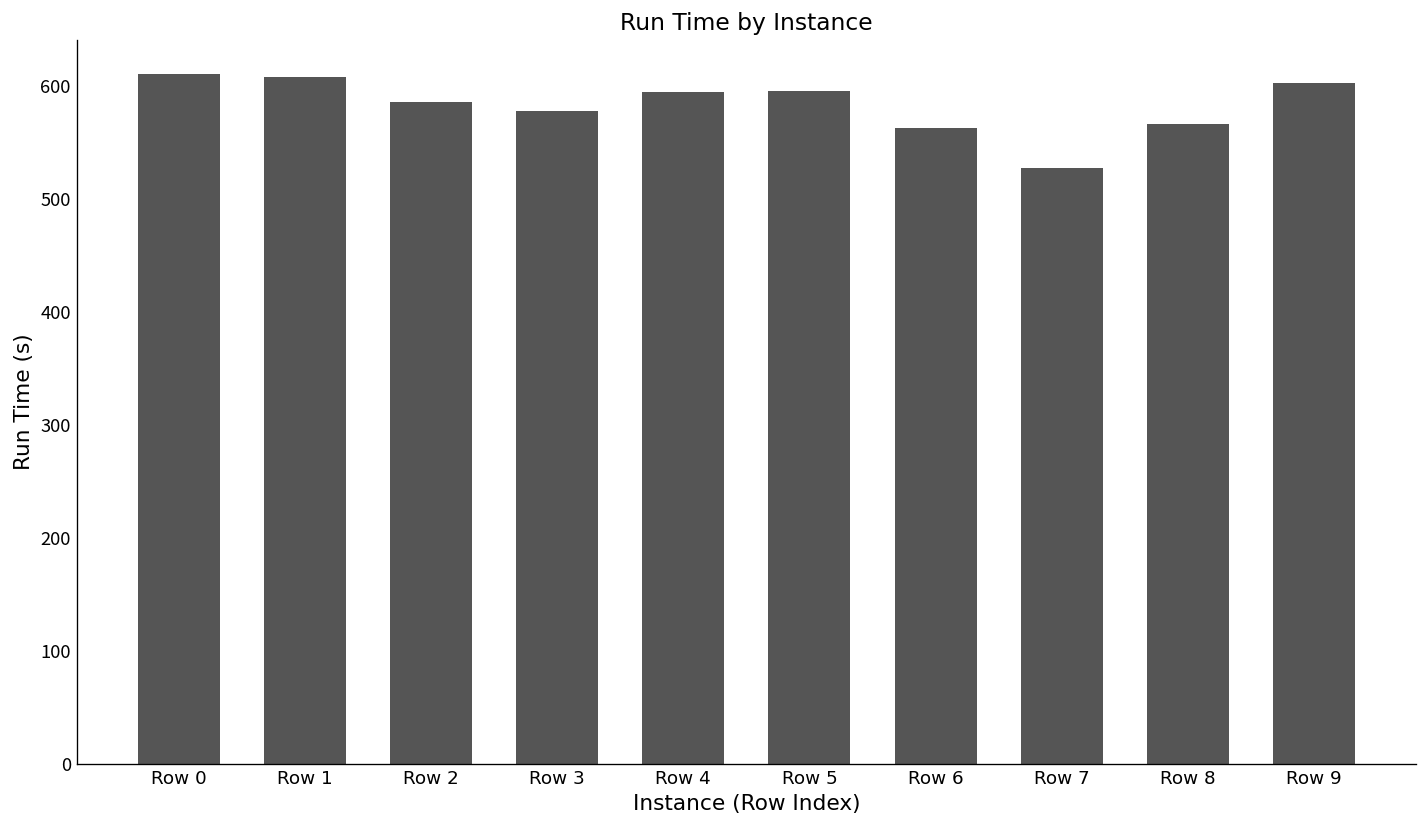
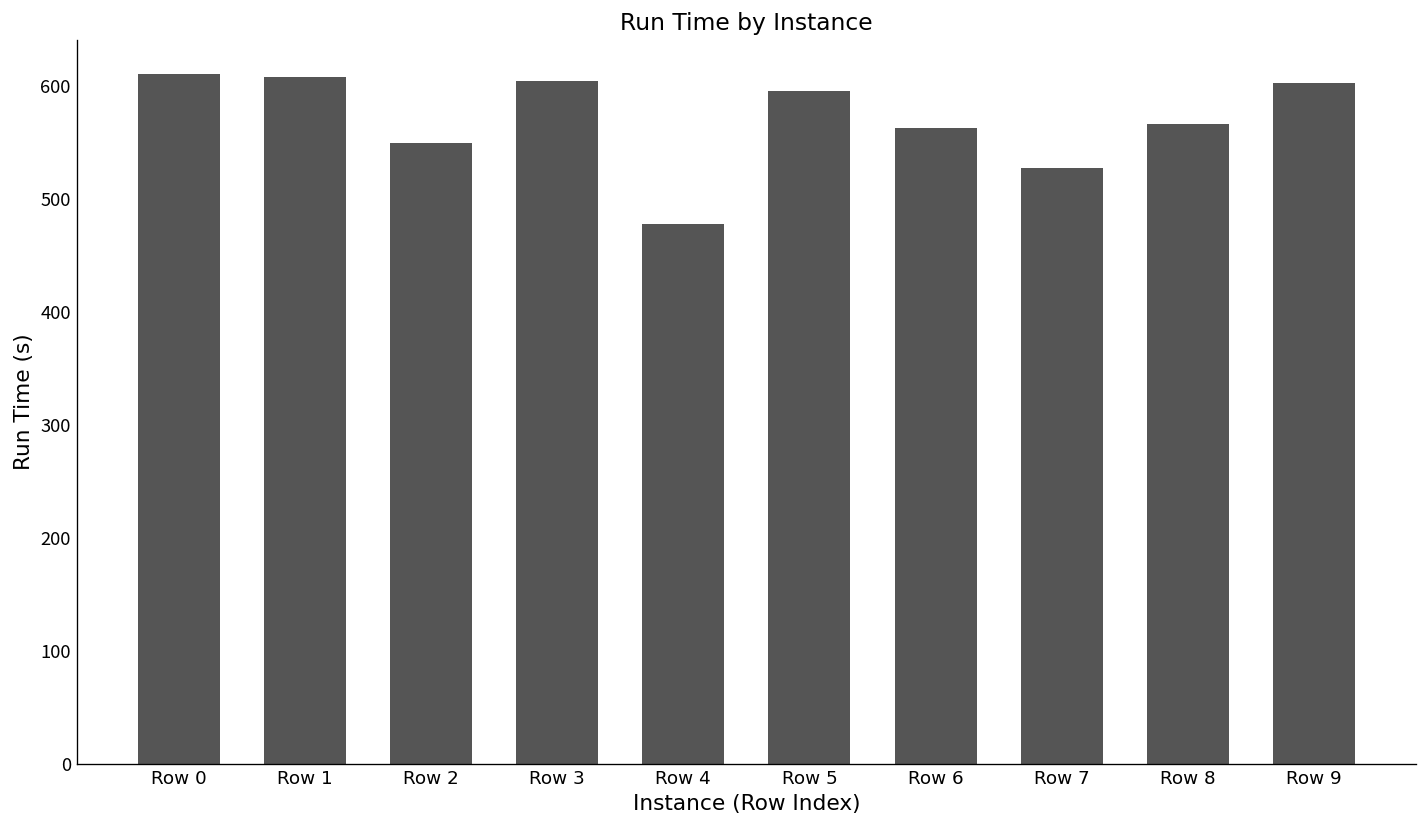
Row 2: 590 -> 550
Row 3: 580 -> 600
Row 4: 590 -> 480
